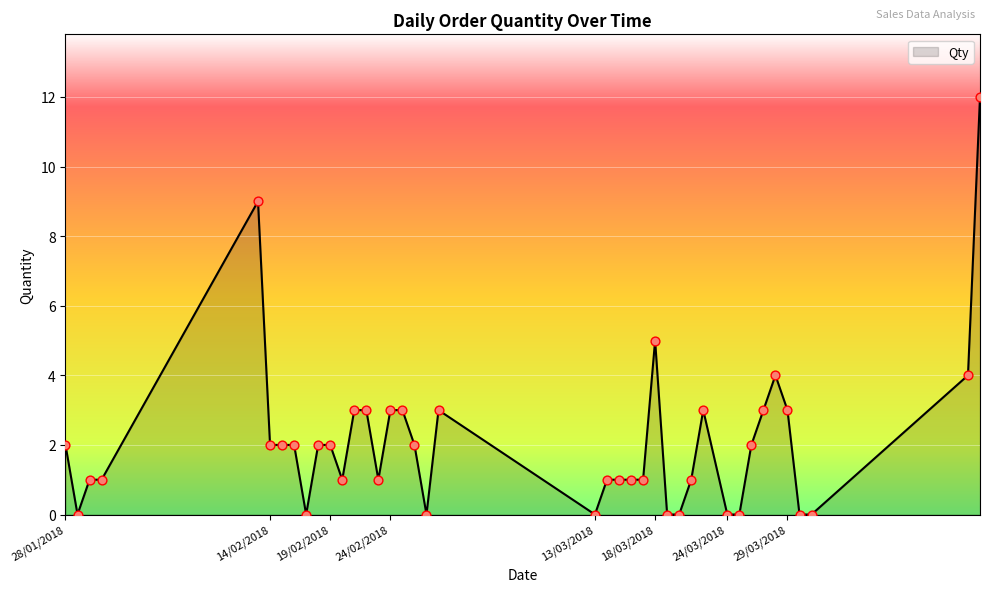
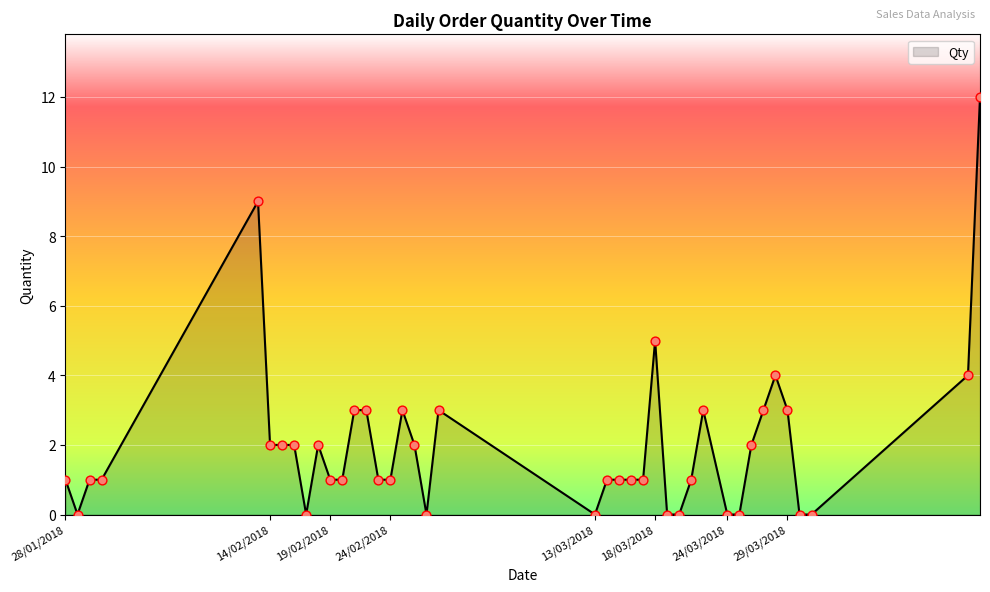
28/01/2018: 2 -> 1
19/02/2018: 2 -> 1
24/02/2018: 3 -> 1
